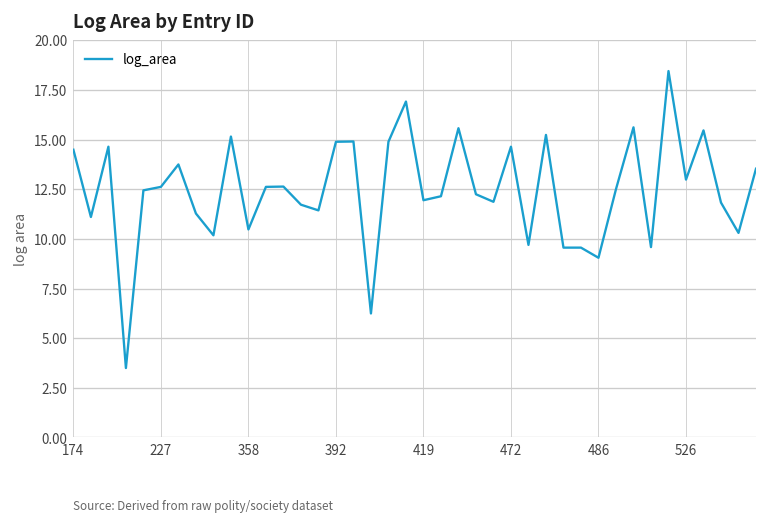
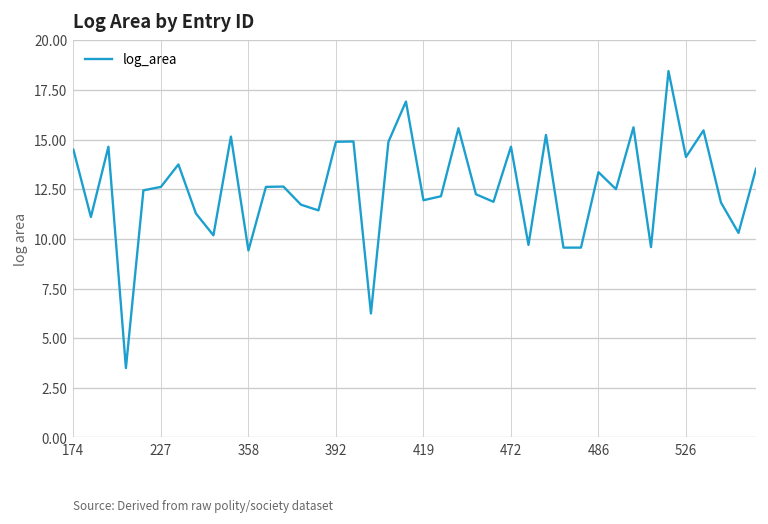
358: 10.5 -> 9.4
486: 9.0 -> 13.4
526: 13.0 -> 14.1
